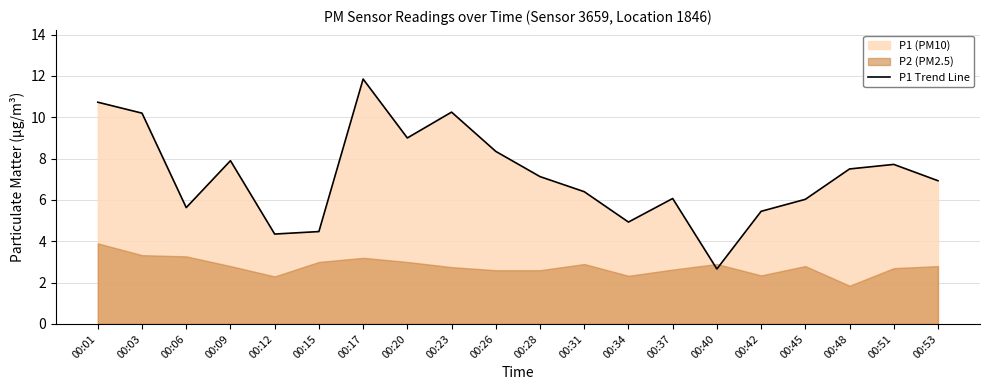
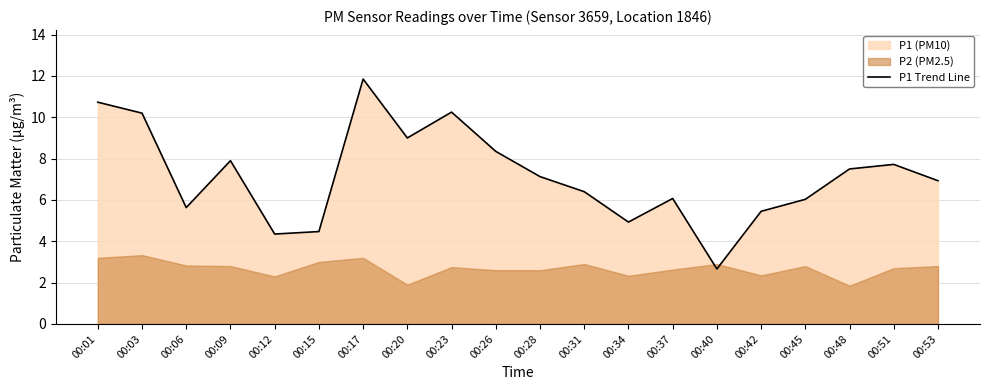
P2 (PM2.5), 00:01: 3.9 -> 3.2
P2 (PM2.5), 00:06: 3.3 -> 2.8
P2 (PM2.5), 00:20: 3.0 -> 1.9
